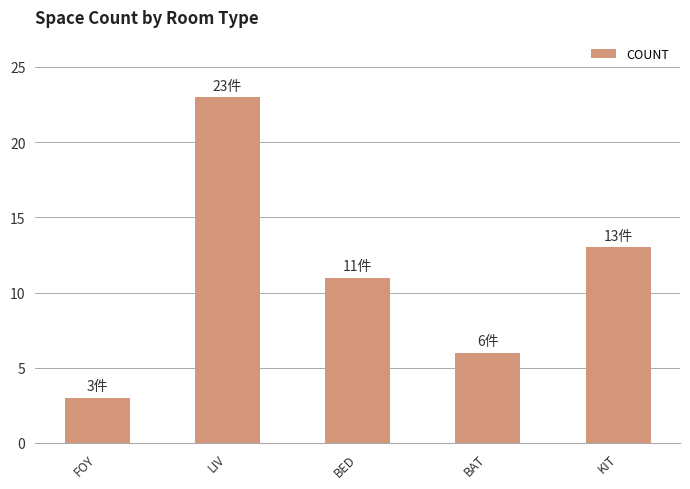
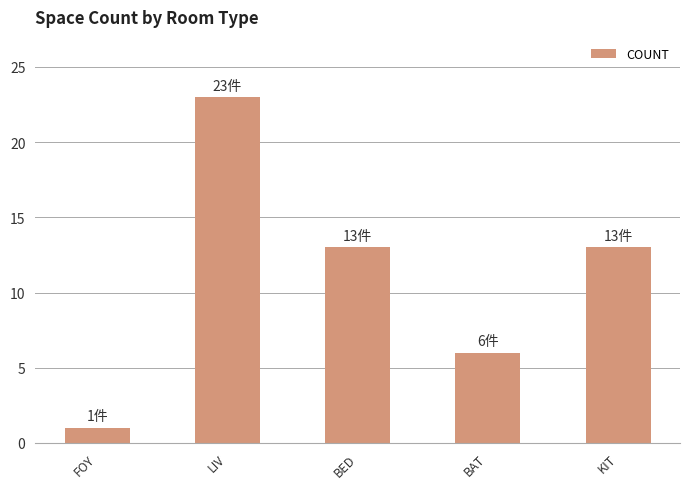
FOY: 3件 -> 1件
BED: 11件 -> 13件
